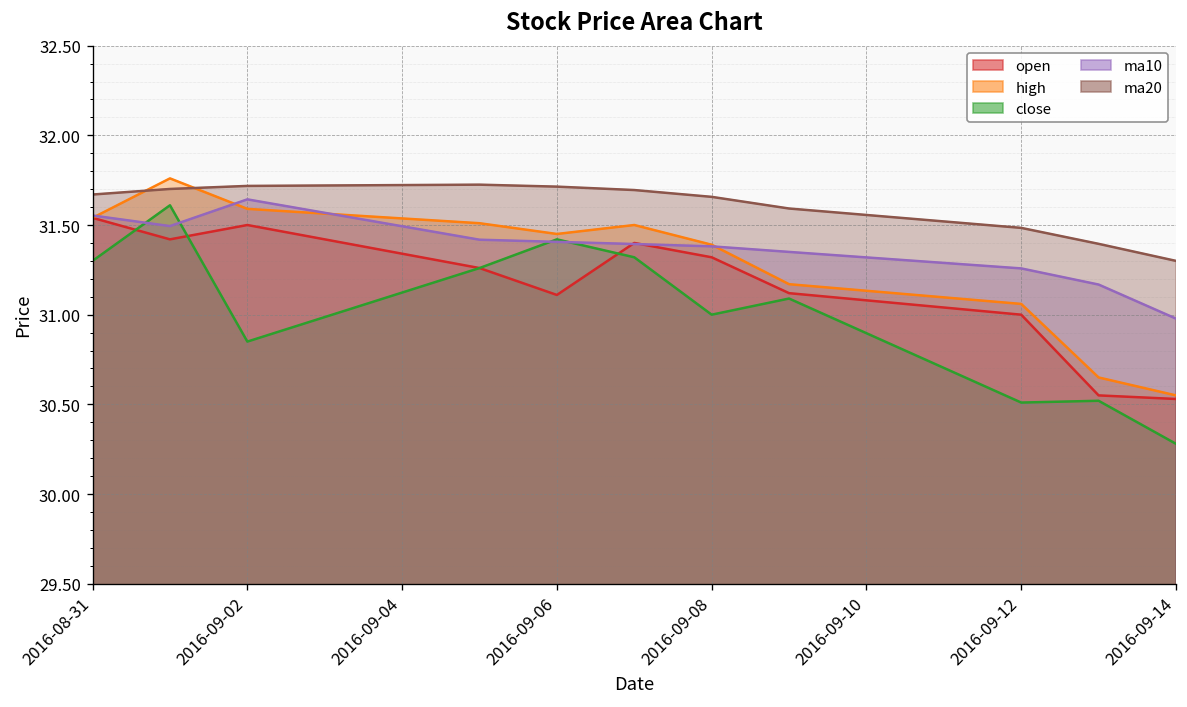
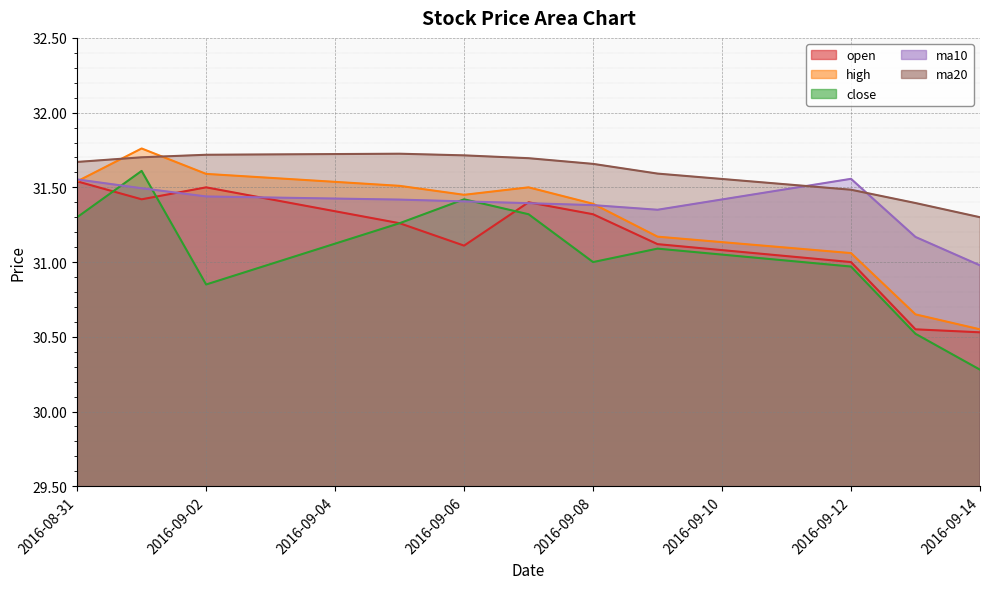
ma10, 2016-09-02: 31.64 -> 31.44
close, 2016-09-12: 30.51 -> 30.97
ma10, 2016-09-12: 31.26 -> 31.56
